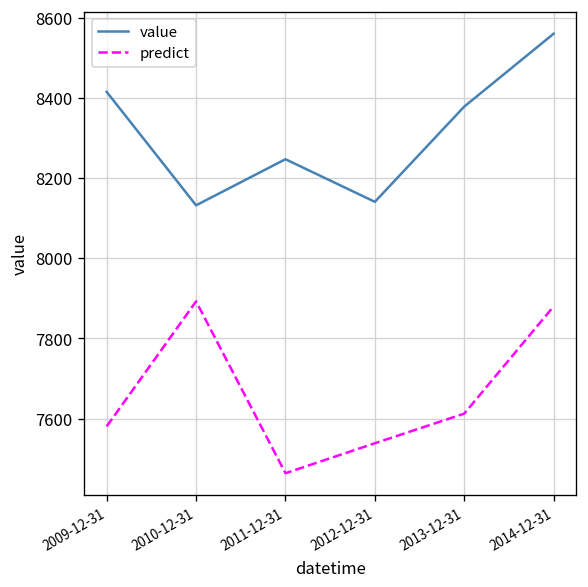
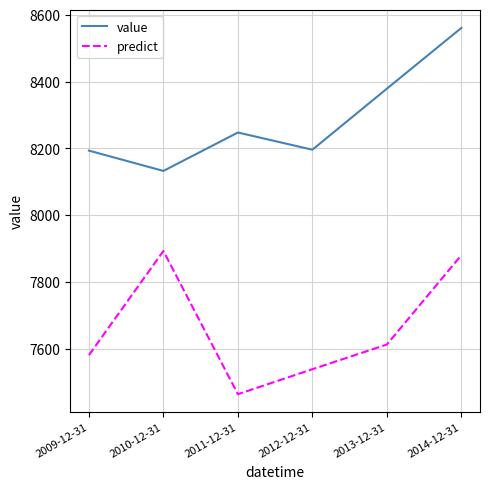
value, 2009-12-31: 8420 -> 8190
value, 2012-12-31: 8140 -> 8200
